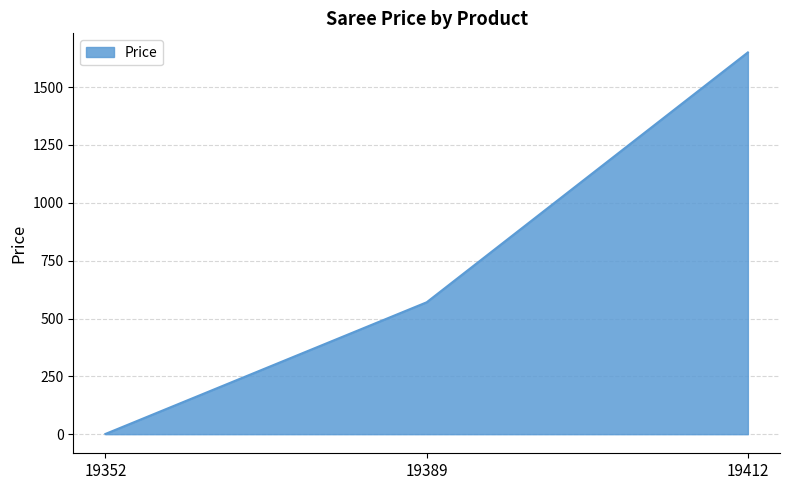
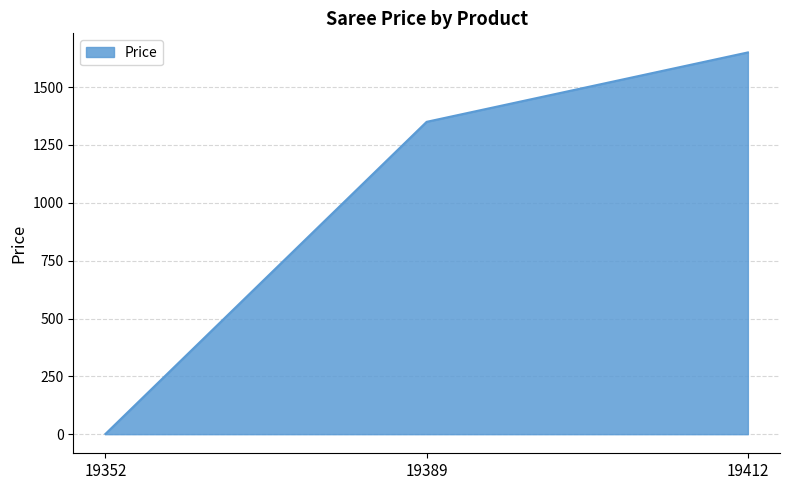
19389: 570 -> 1350
